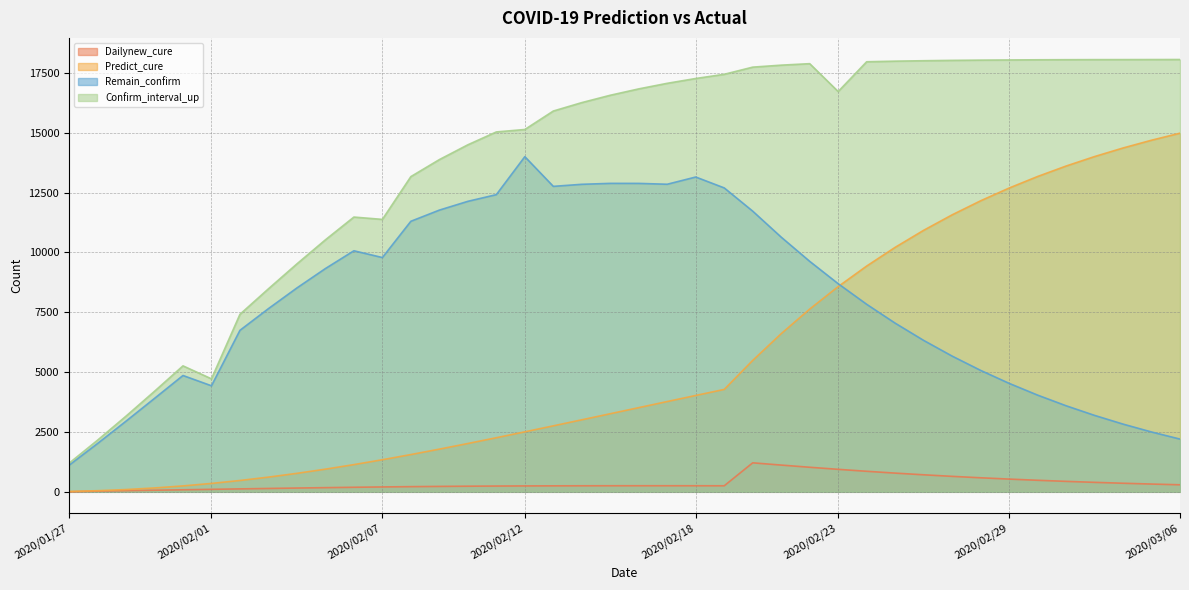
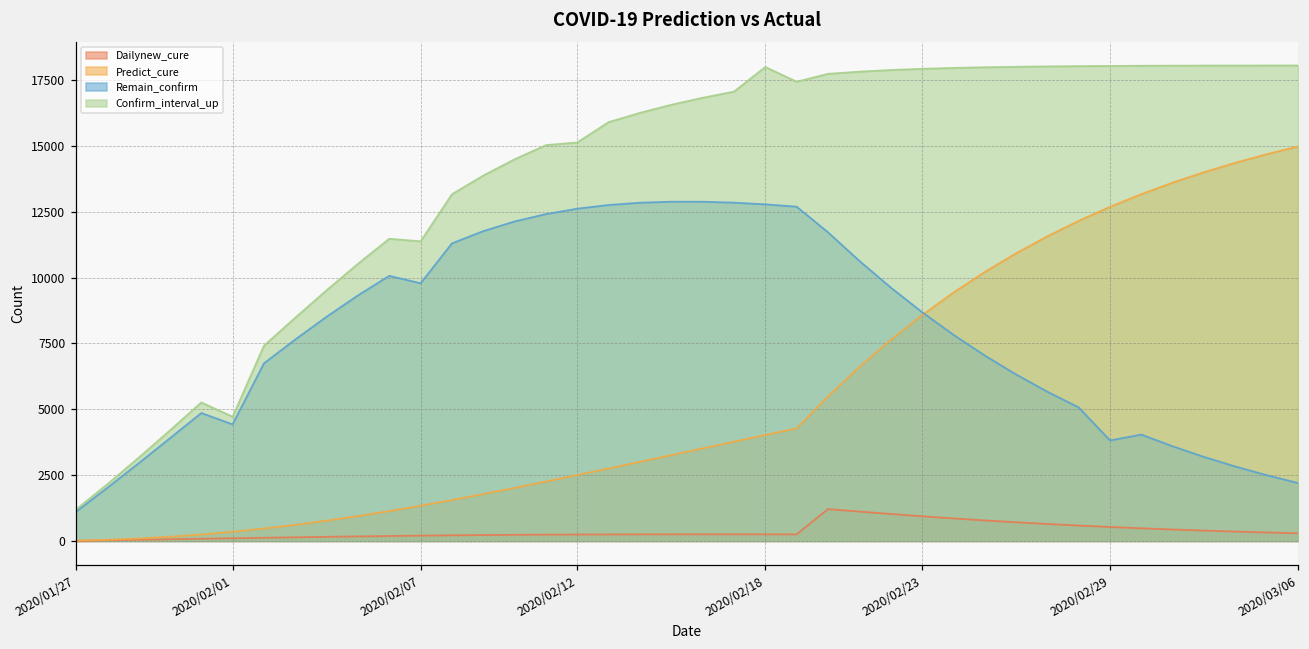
Remain_confirm, 2020/02/12: 14000 -> 12600
Remain_confirm, 2020/02/18: 13100 -> 12800
Confirm_interval_up, 2020/02/18: 17300 -> 18000
Confirm_interval_up, 2020/02/23: 16700 -> 17900
Remain_confirm, 2020/02/29: 4500 -> 3800
